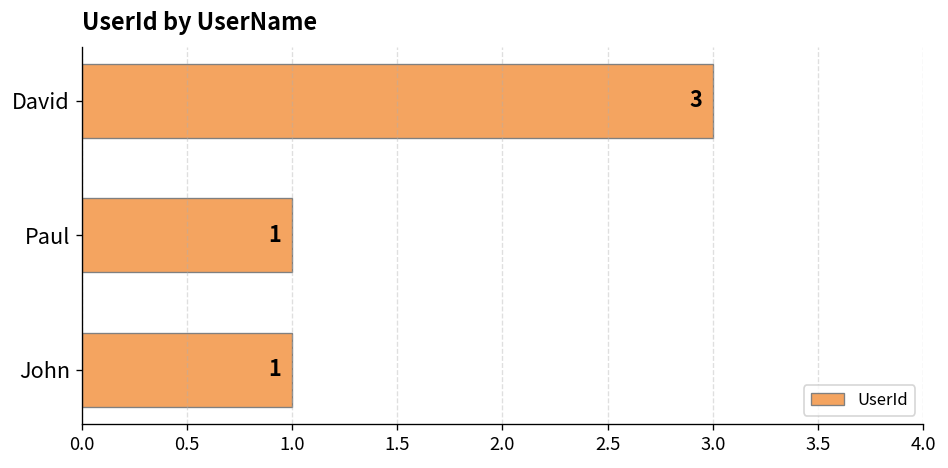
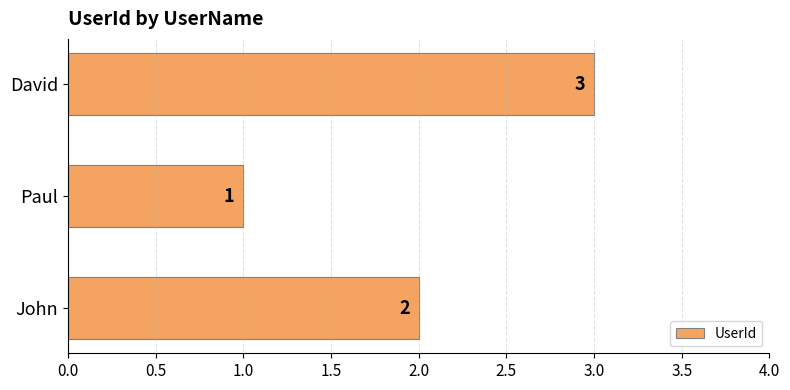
John: 1 -> 2
